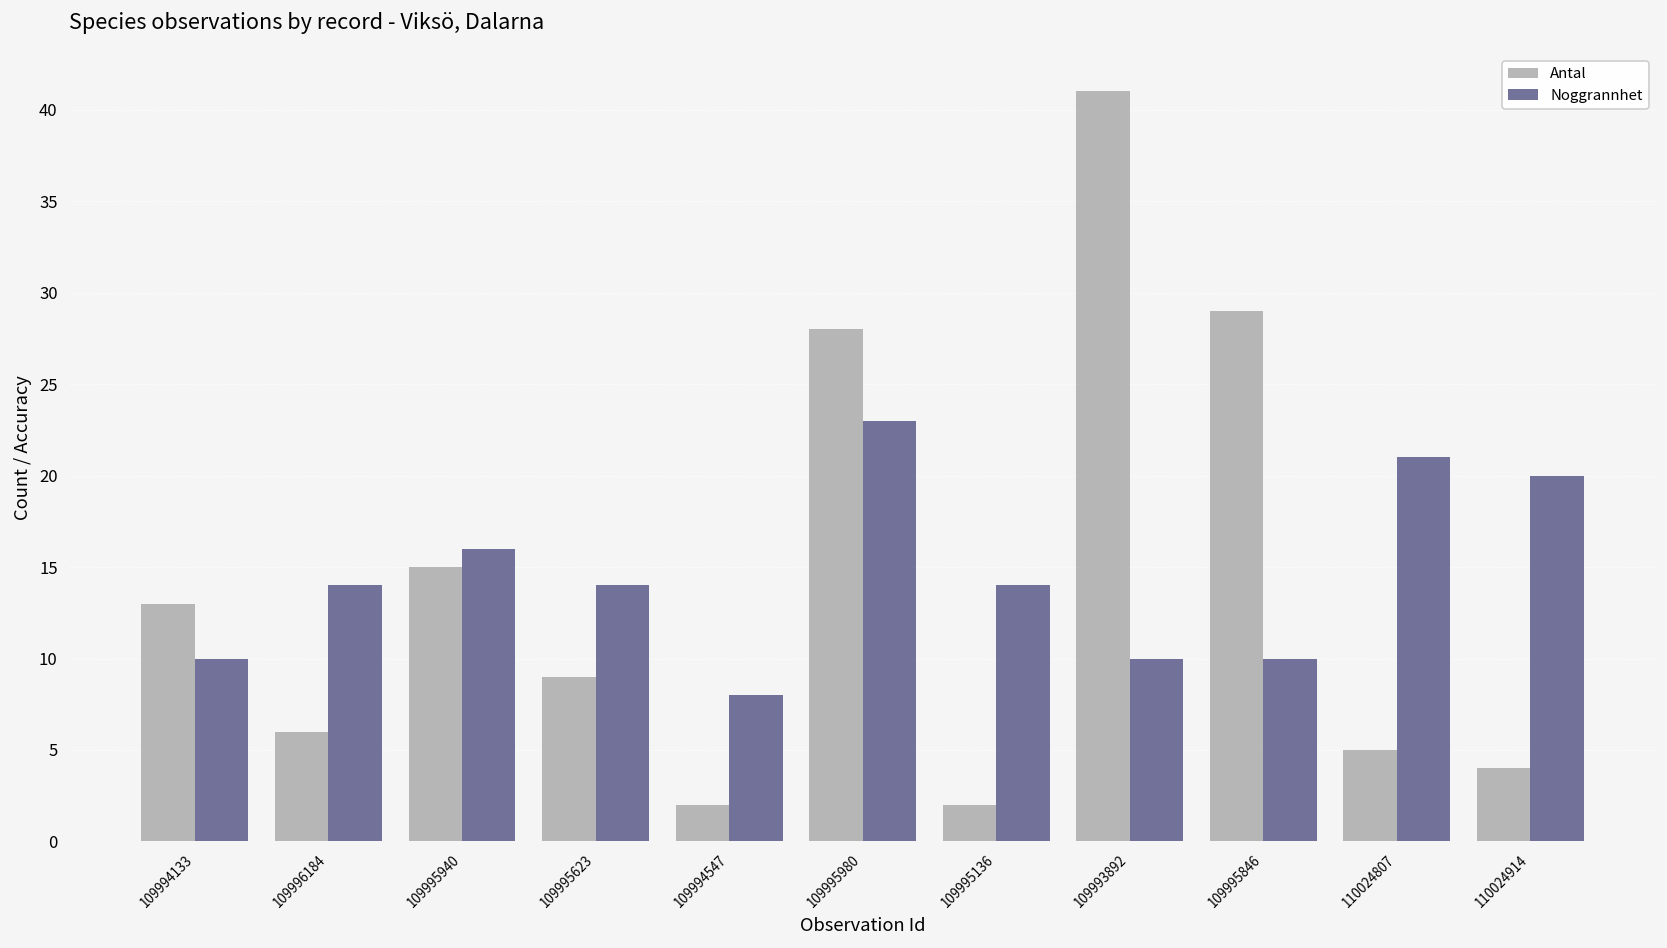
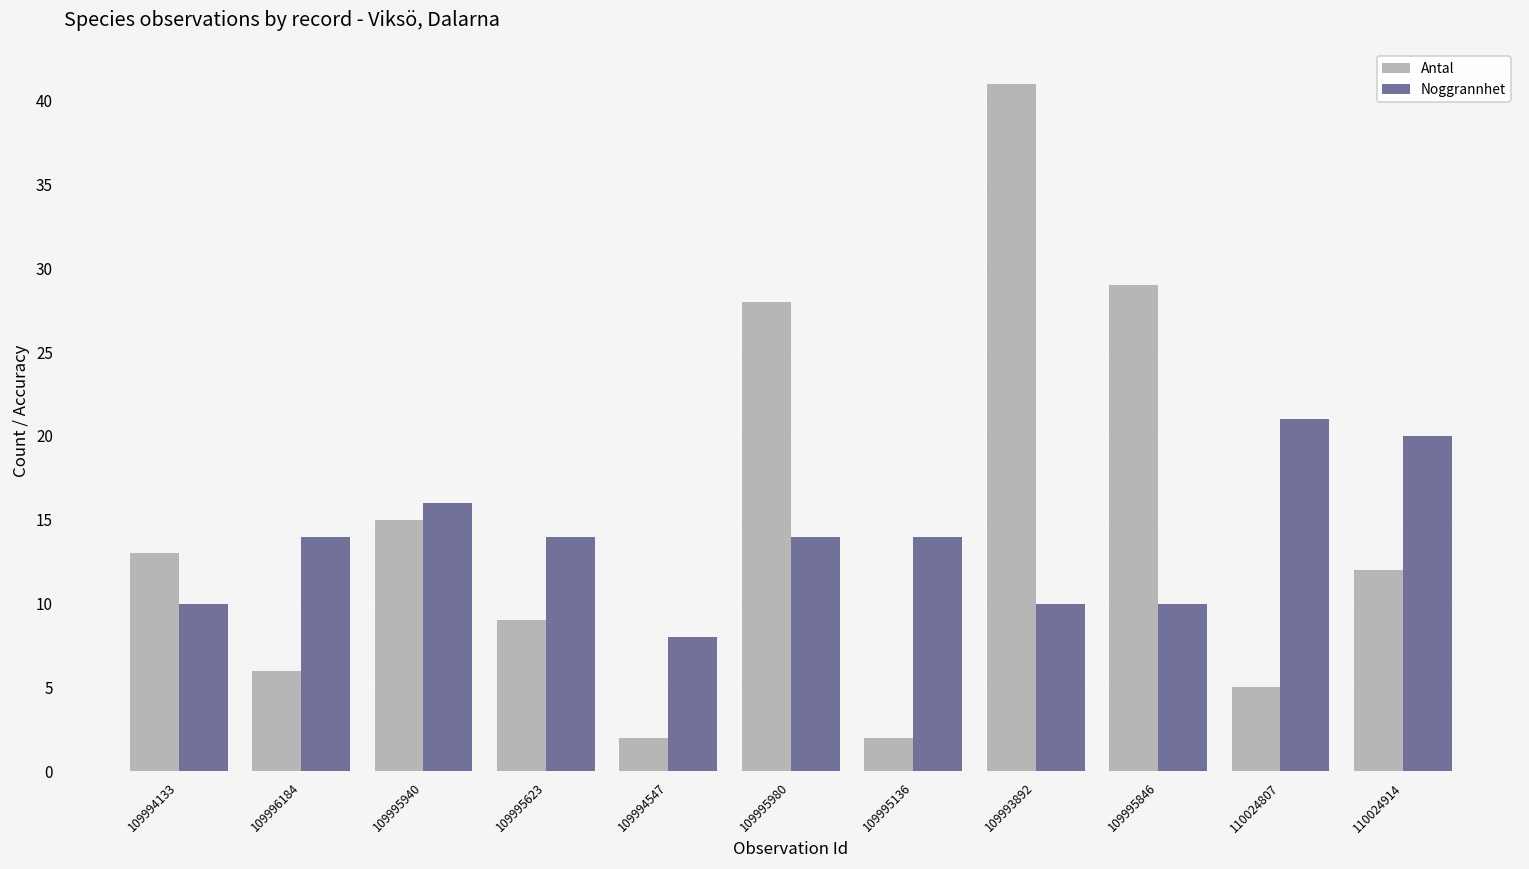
Noggrannhet, 109995980: 23 -> 14
Antal, 110024914: 4 -> 12
